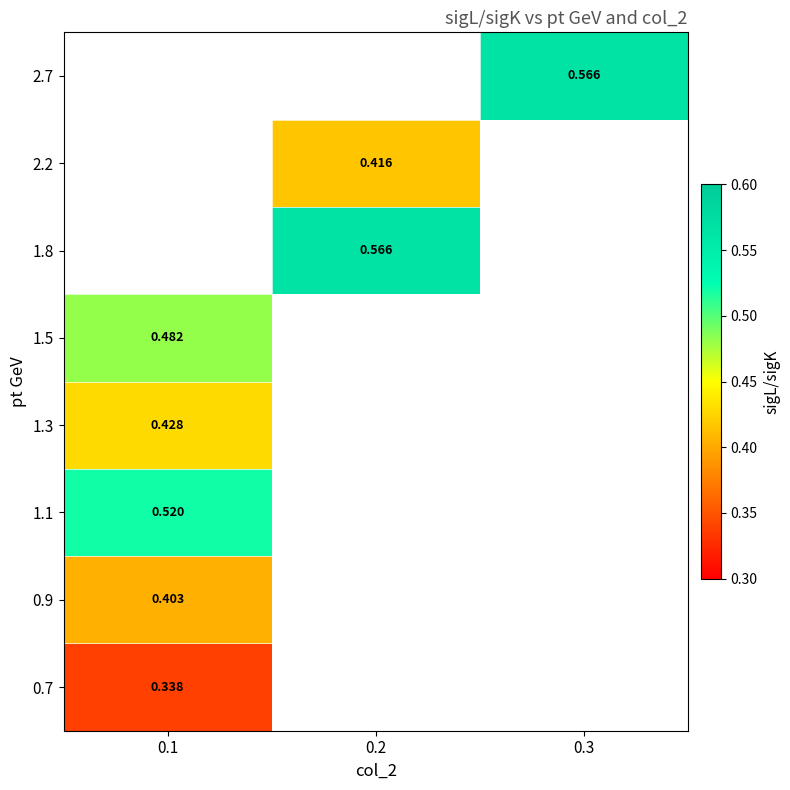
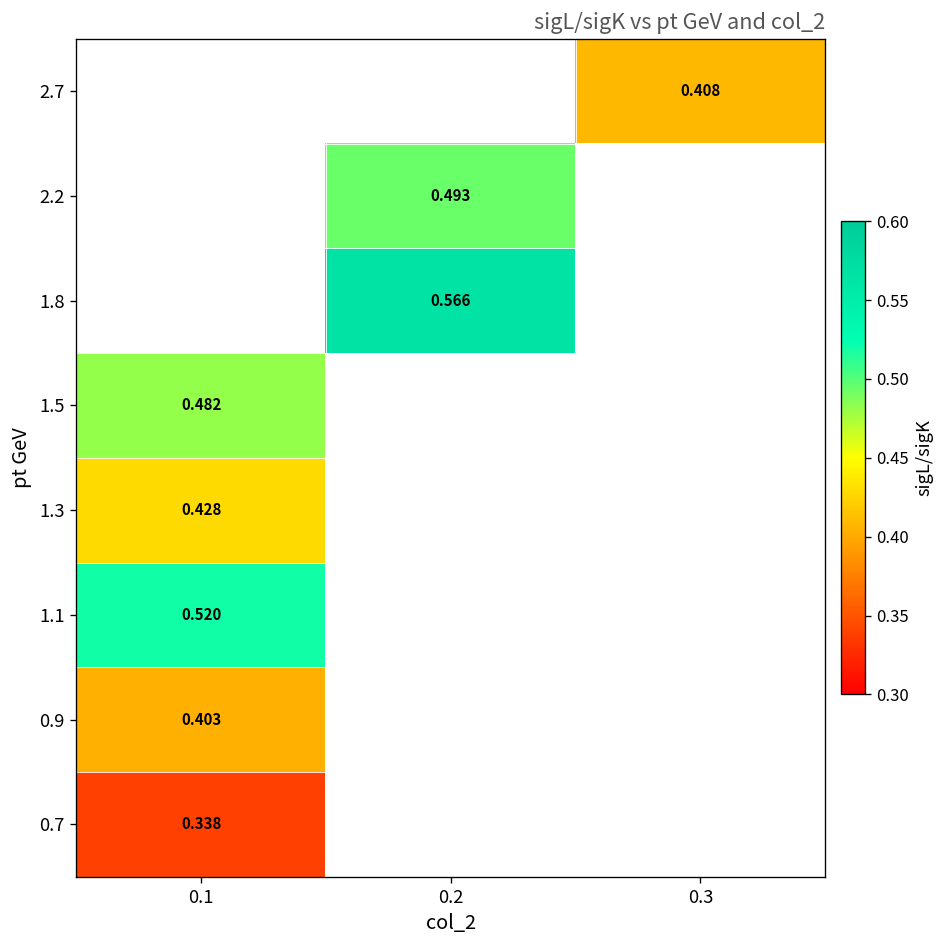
2.7, 0.3: 0.566 -> 0.408
2.2, 0.2: 0.416 -> 0.493
